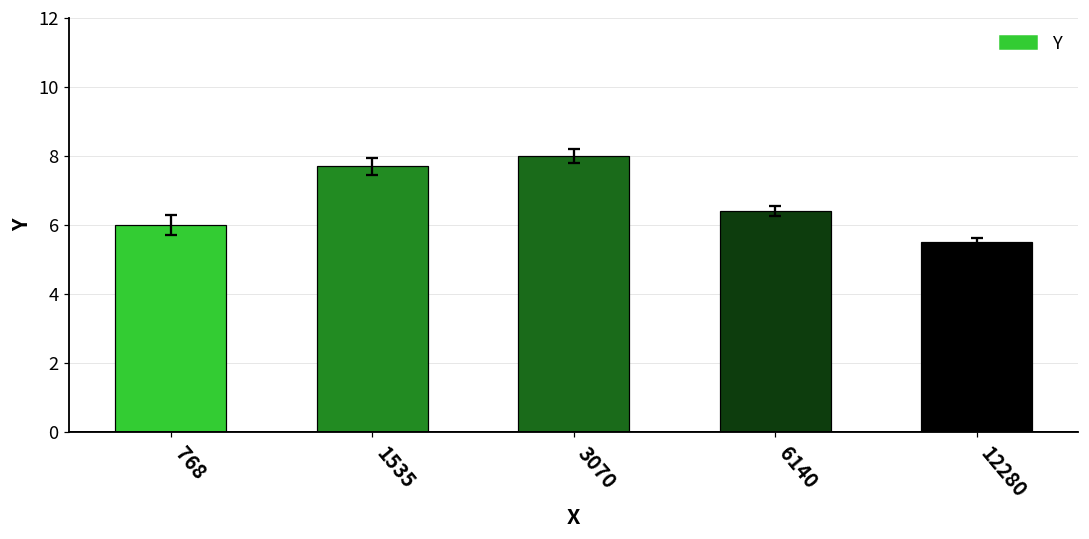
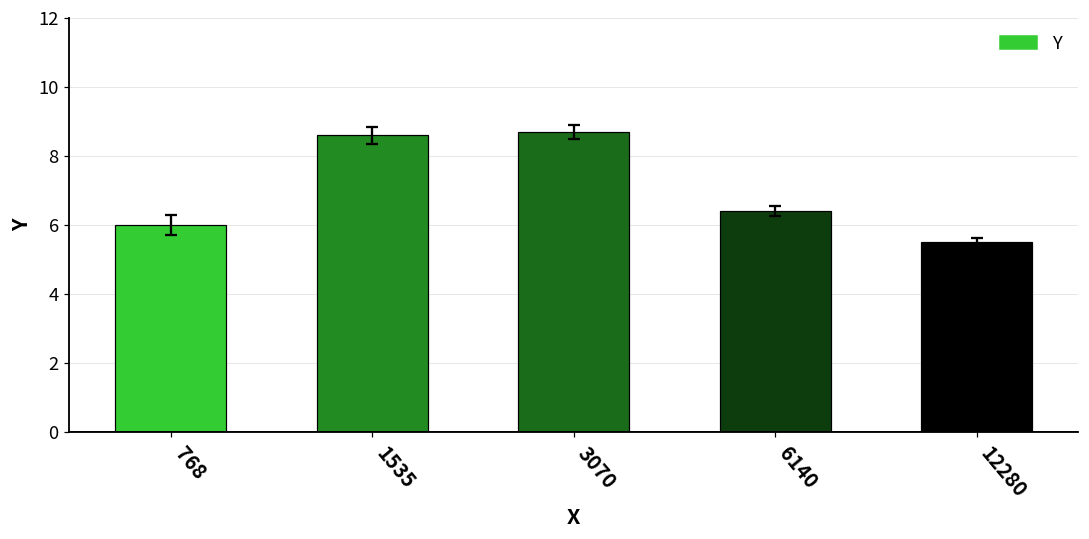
Y, 1535: 7.7 -> 8.6
Y, 3070: 8.0 -> 8.7
